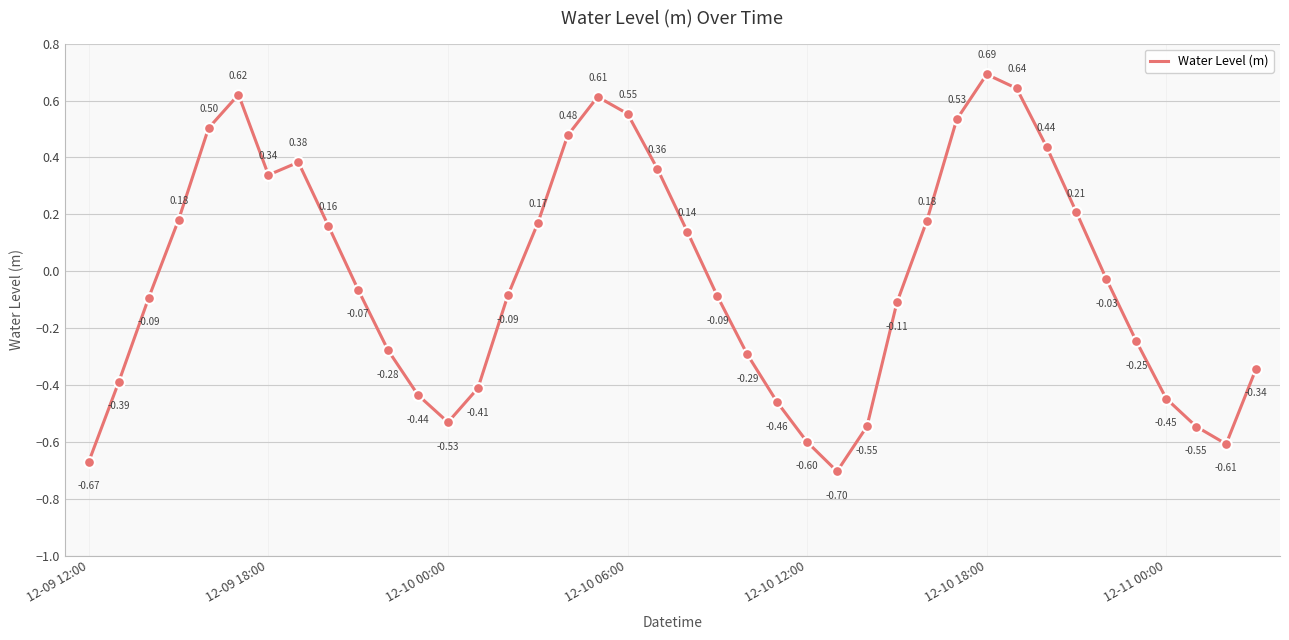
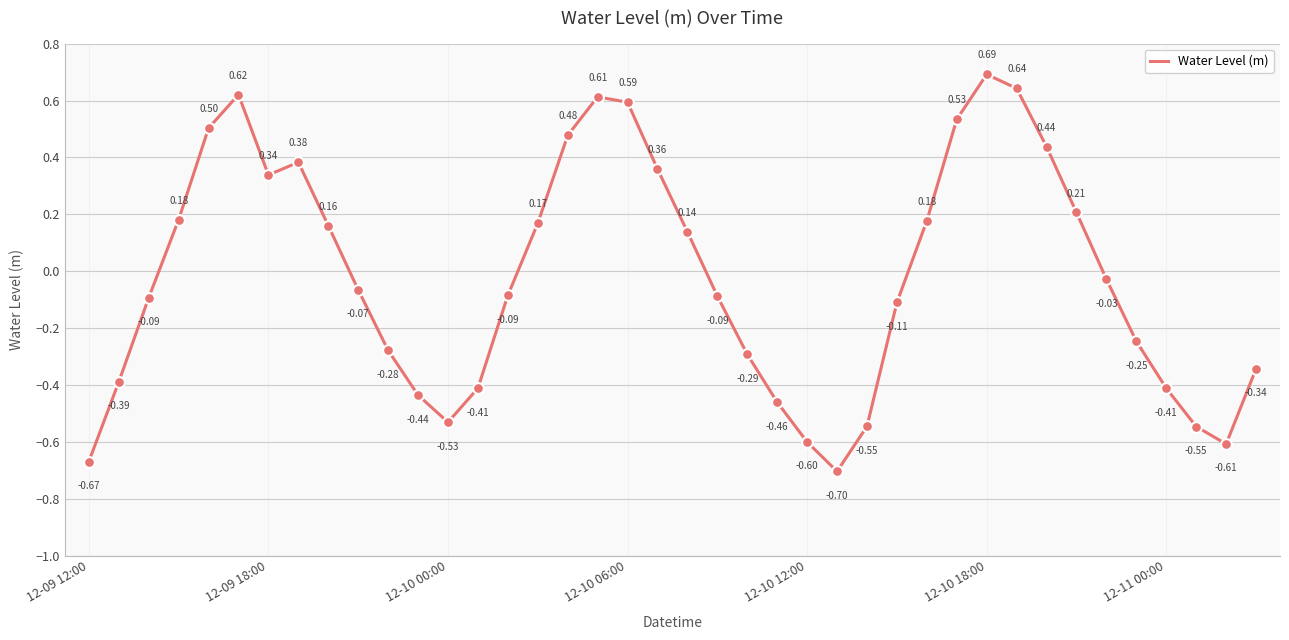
12-10 06:00: 0.55 -> 0.59
12-11 00:00: -0.45 -> -0.41
